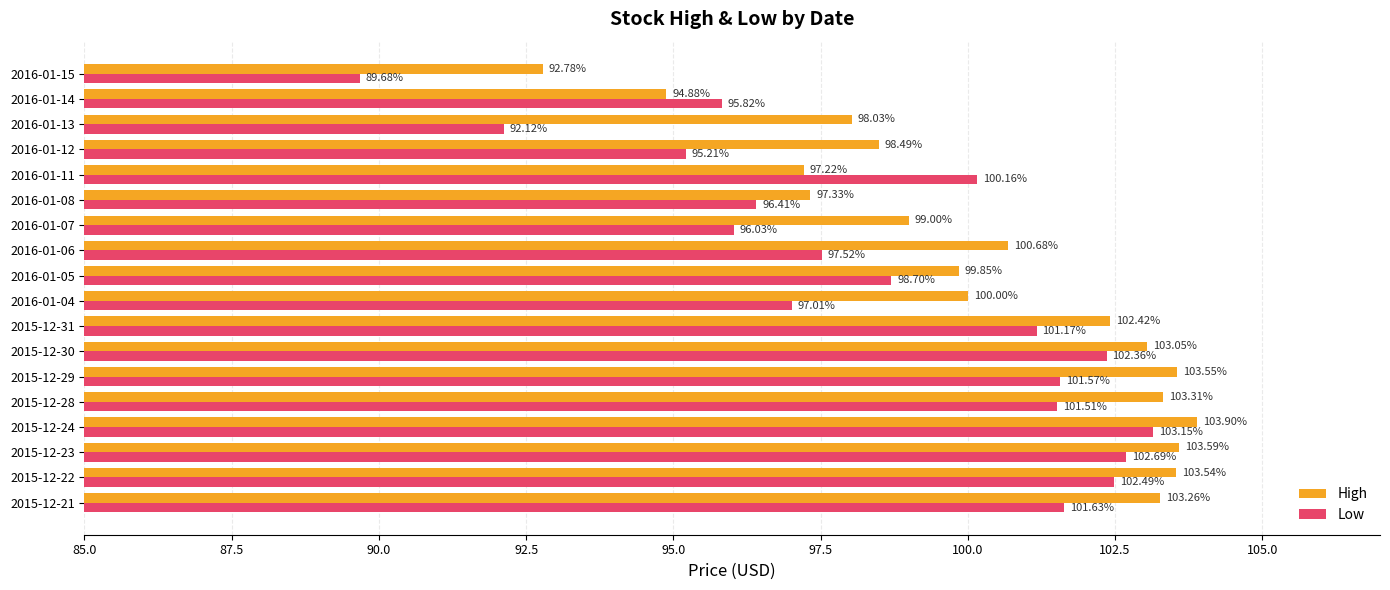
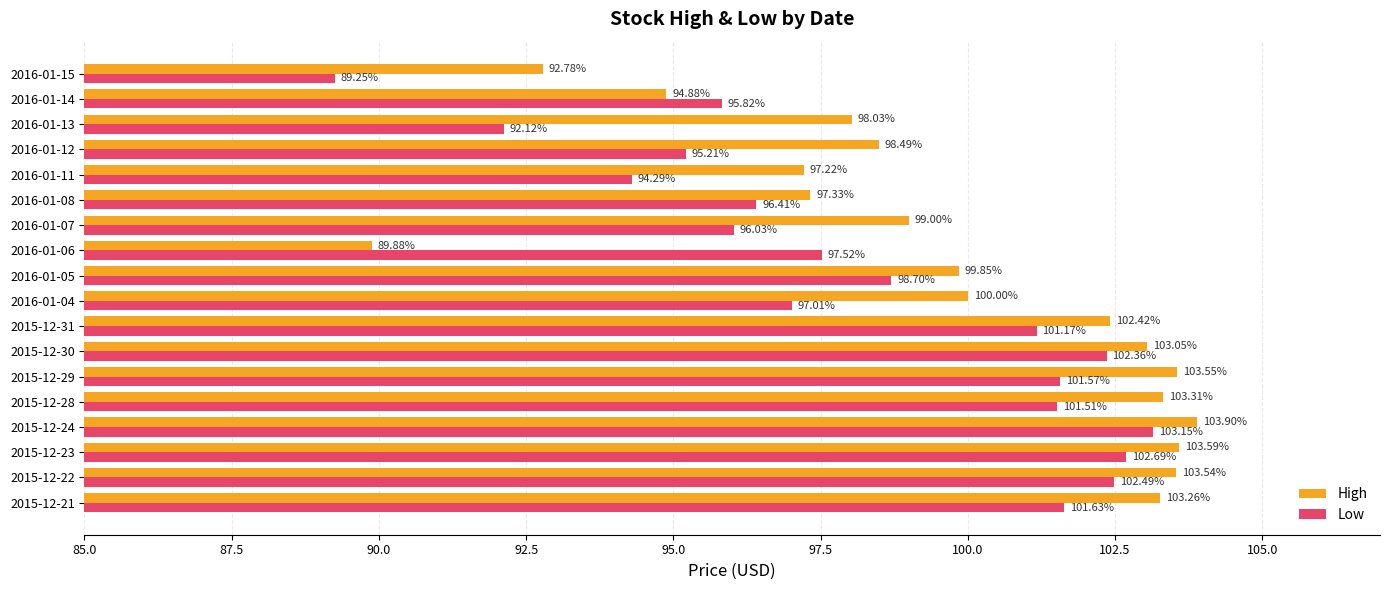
Low, 2016-01-15: 89.68% -> 89.25%
Low, 2016-01-11: 100.16% -> 94.29%
High, 2016-01-06: 100.68% -> 89.88%
